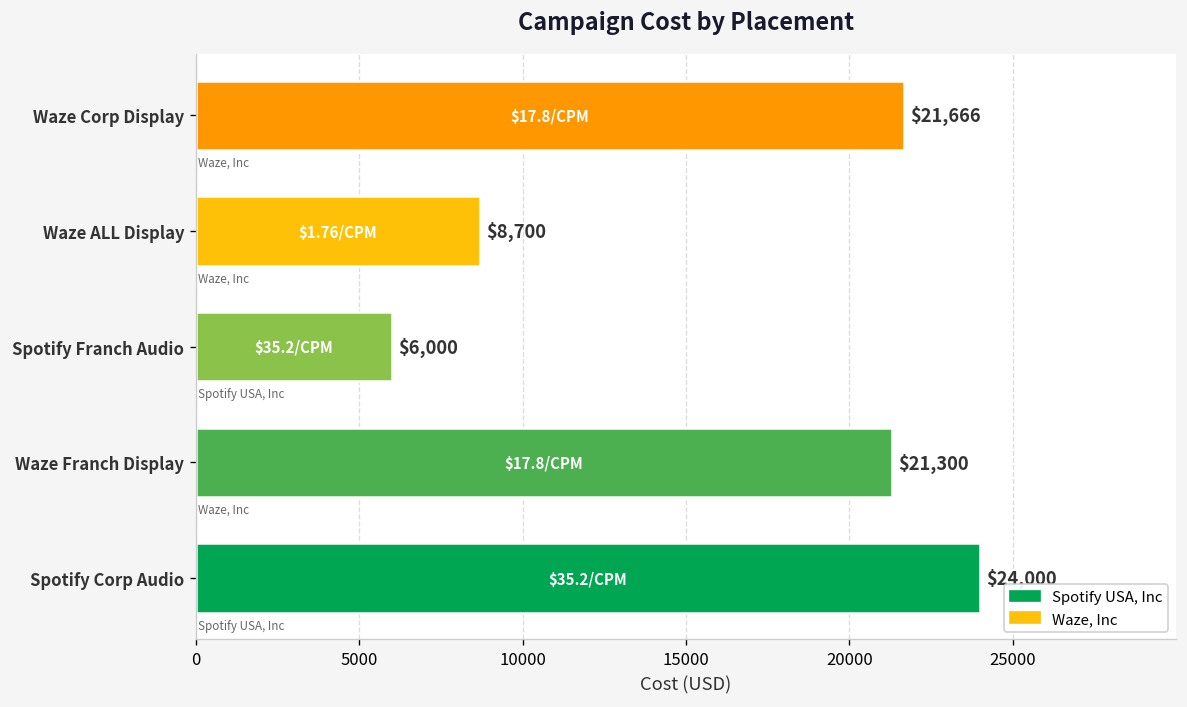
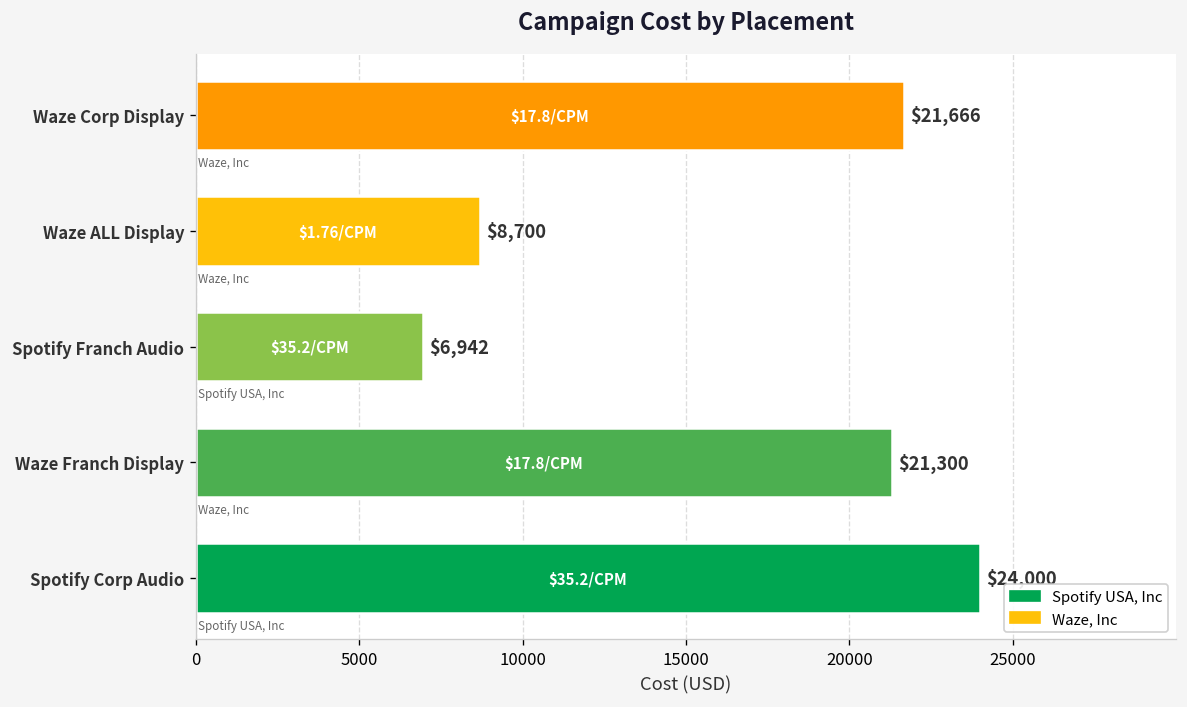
Spotify Franch Audio: $6,000 -> $6,942
